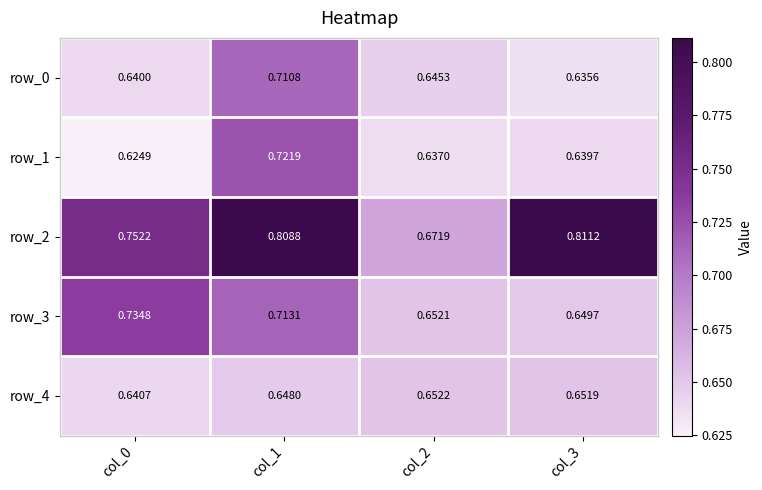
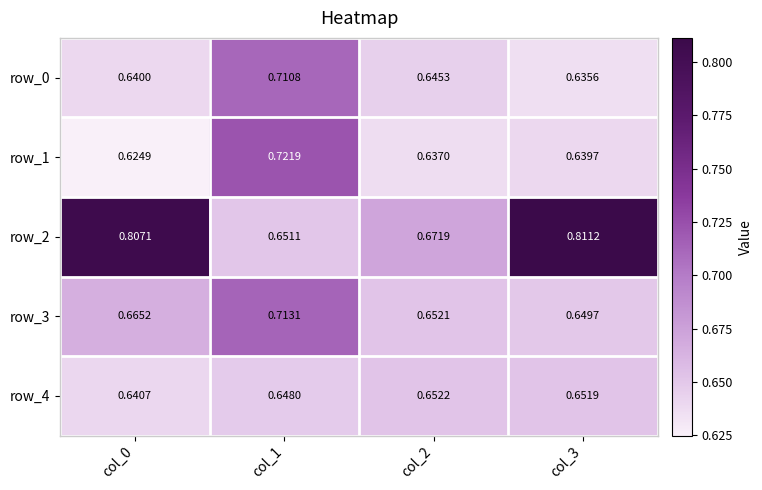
row_2, col_0: 0.7522 -> 0.8071
row_2, col_1: 0.8088 -> 0.6511
row_3, col_0: 0.7348 -> 0.6652
